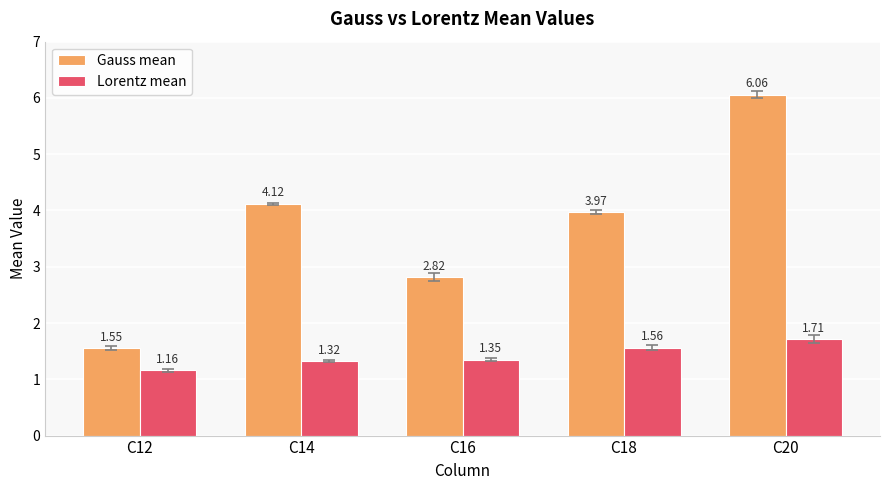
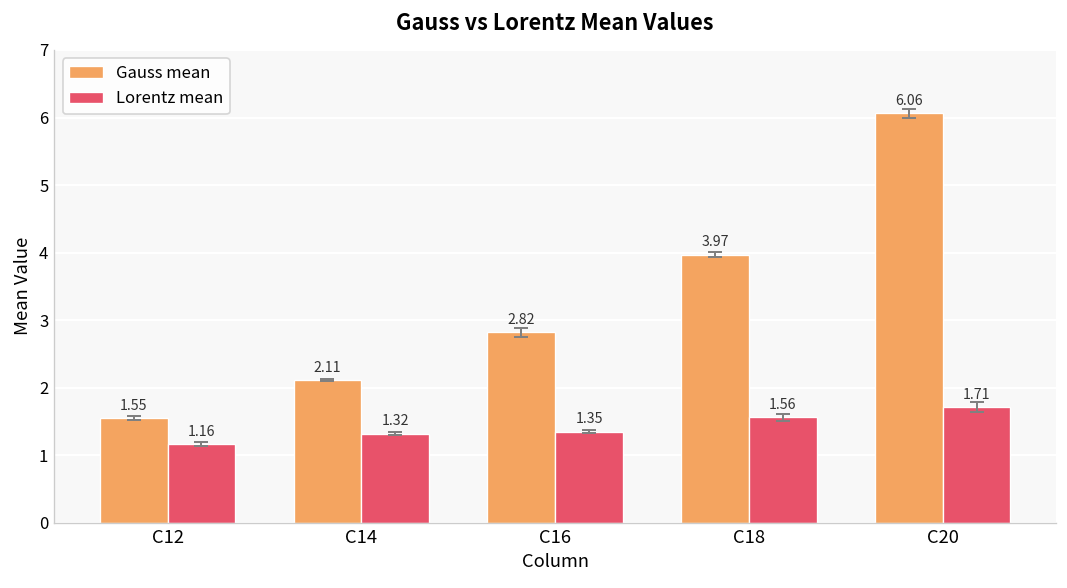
Gauss mean, C14: 4.12 -> 2.11
